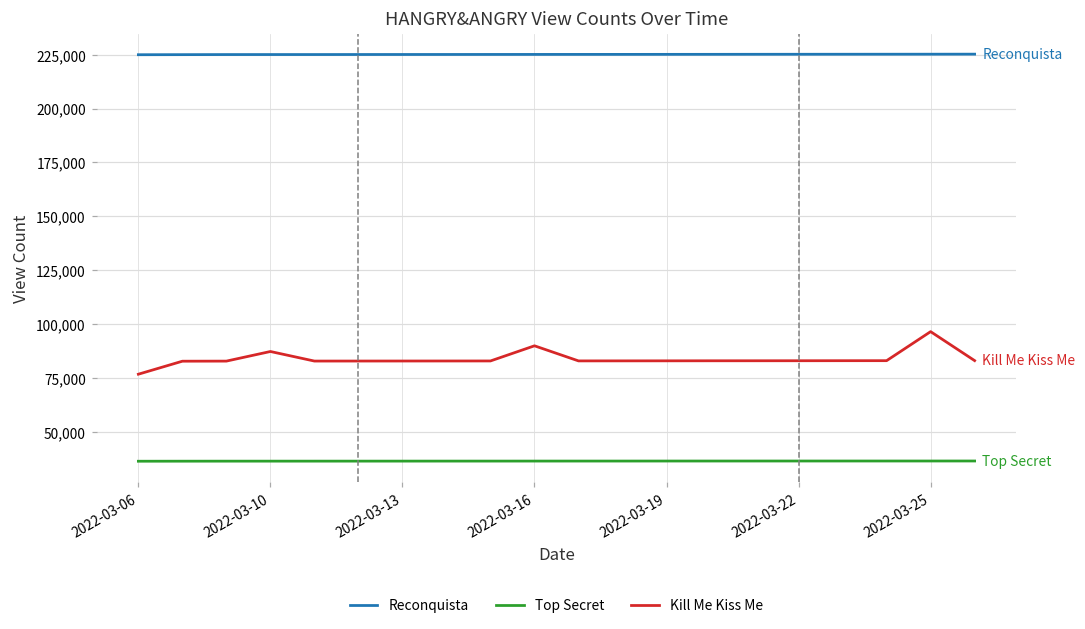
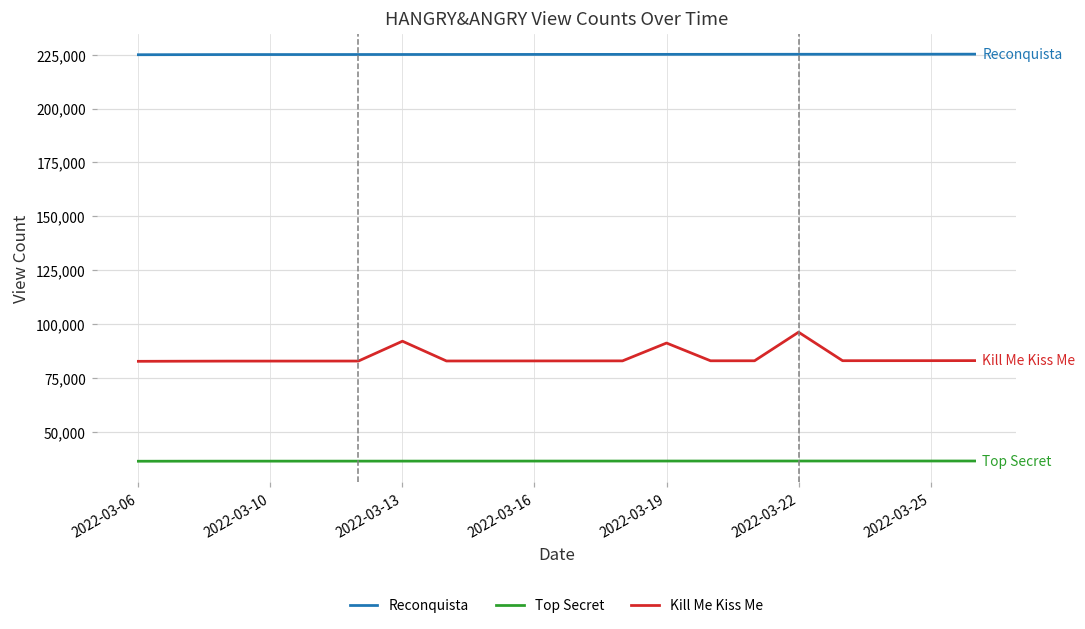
Kill Me Kiss Me, 2022-03-06: 77,000 -> 83,000
Kill Me Kiss Me, 2022-03-10: 87,000 -> 83,000
Kill Me Kiss Me, 2022-03-13: 83,000 -> 92,000
Kill Me Kiss Me, 2022-03-16: 90,000 -> 83,000
Kill Me Kiss Me, 2022-03-19: 83,000 -> 91,000
Kill Me Kiss Me, 2022-03-22: 83,000 -> 96,000
Kill Me Kiss Me, 2022-03-25: 96,000 -> 83,000
